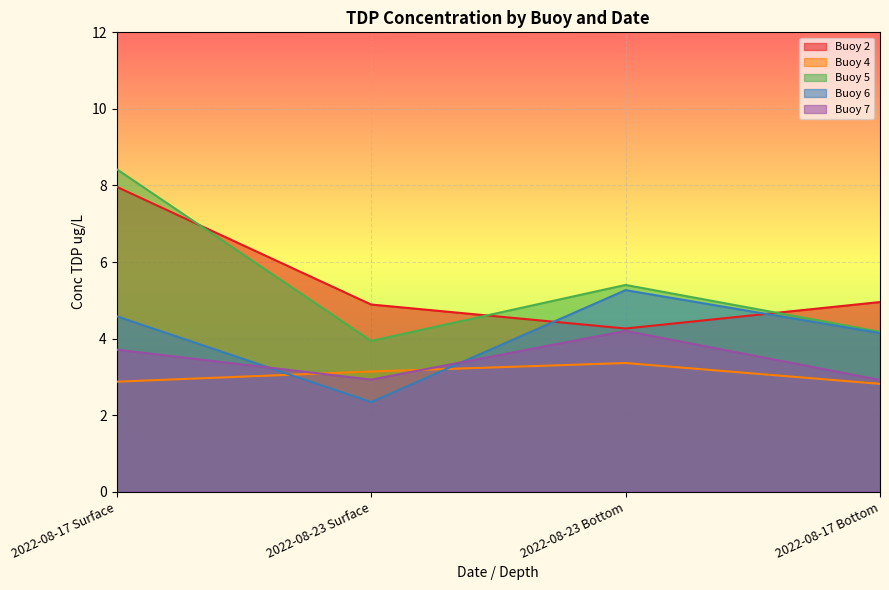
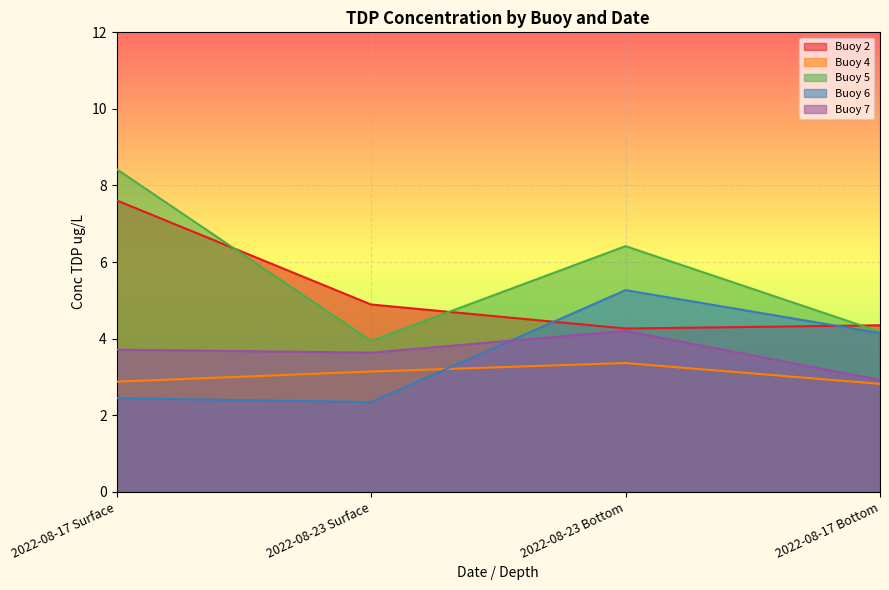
Buoy 2, 2022-08-17 Surface: 8.0 -> 7.6
Buoy 6, 2022-08-17 Surface: 4.6 -> 2.4
Buoy 7, 2022-08-23 Surface: 2.9 -> 3.6
Buoy 5, 2022-08-23 Bottom: 5.4 -> 6.4
Buoy 2, 2022-08-17 Bottom: 5.0 -> 4.3
